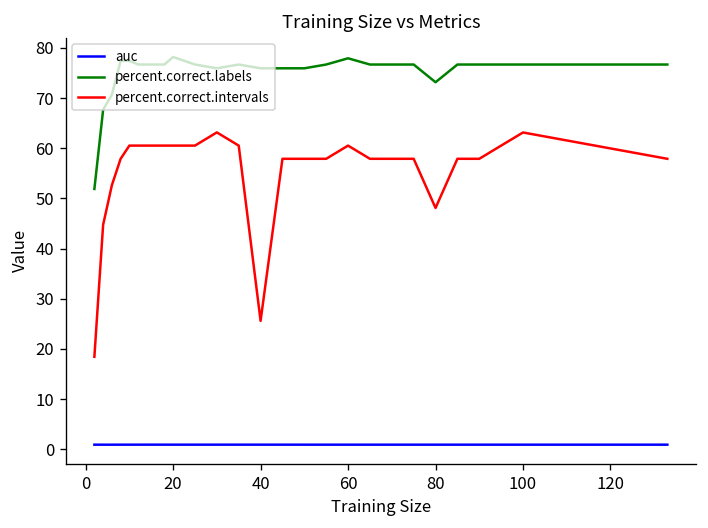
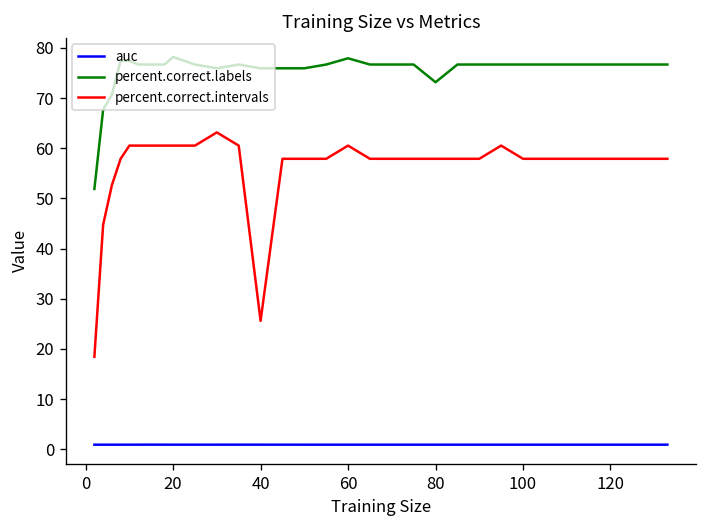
percent.correct.intervals, 80: 48 -> 58
percent.correct.intervals, 100: 63 -> 58
